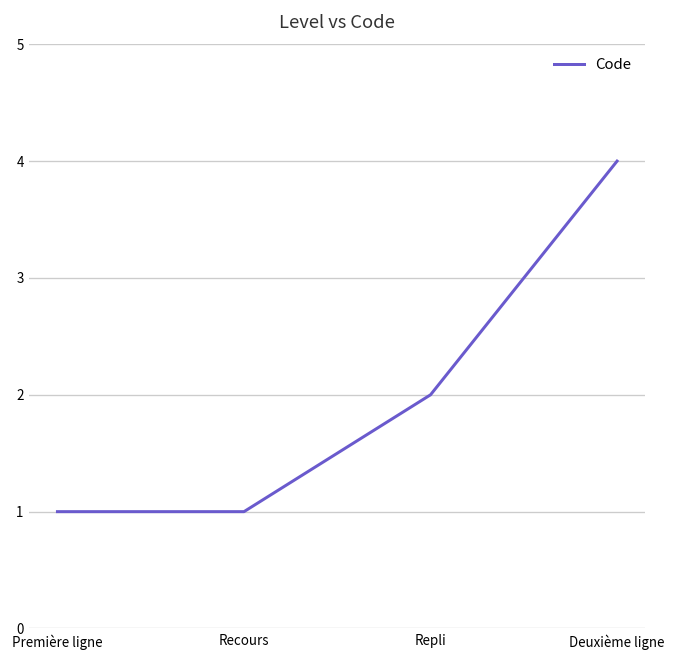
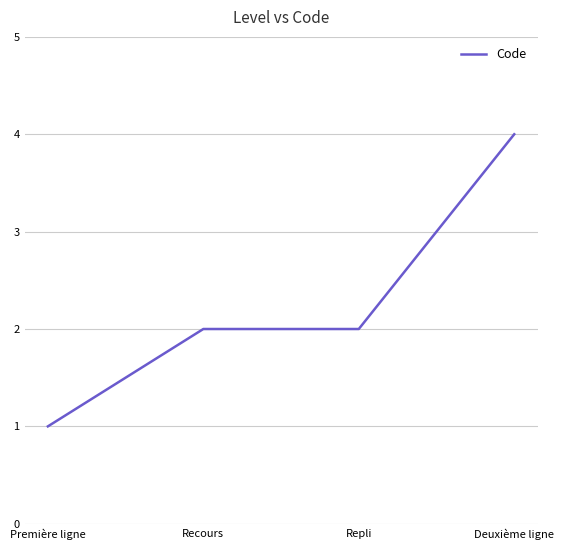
Recours: 1 -> 2
